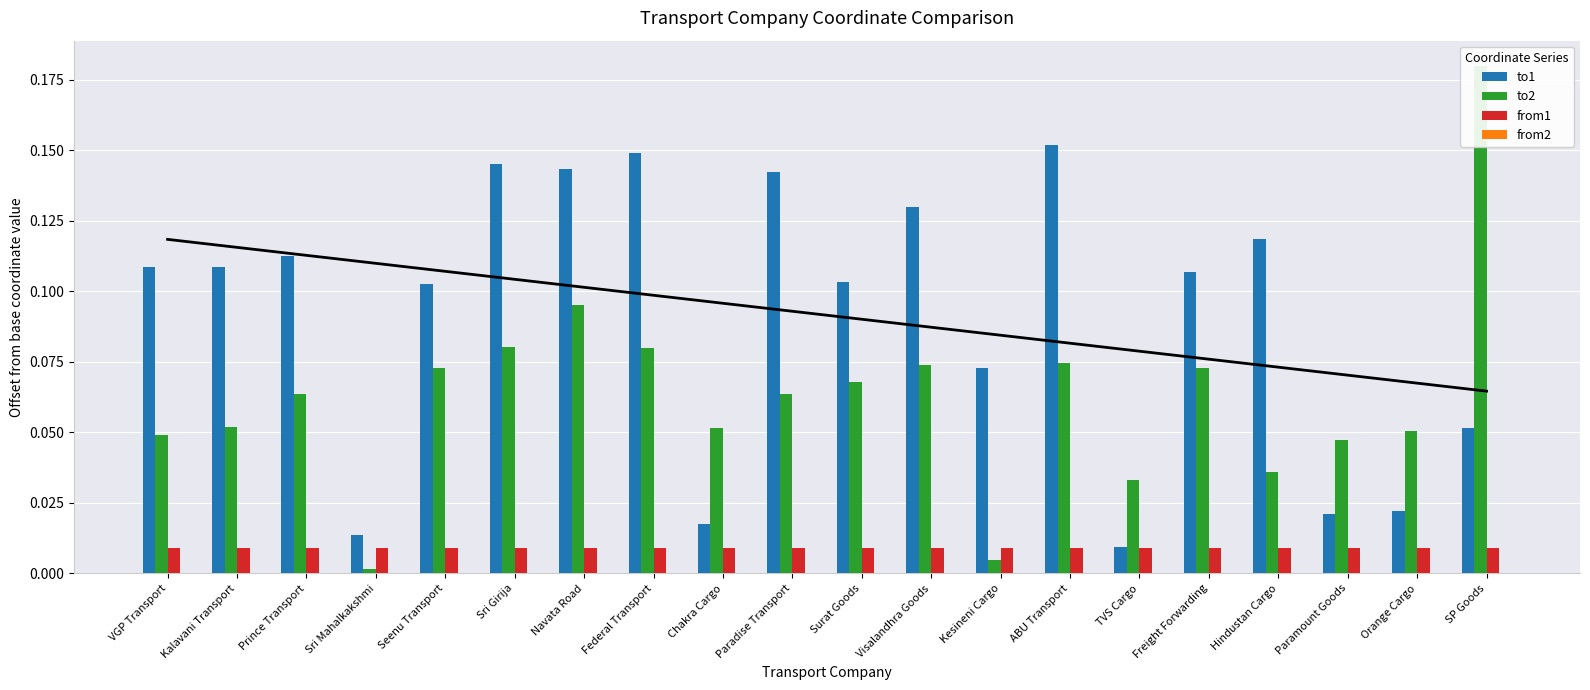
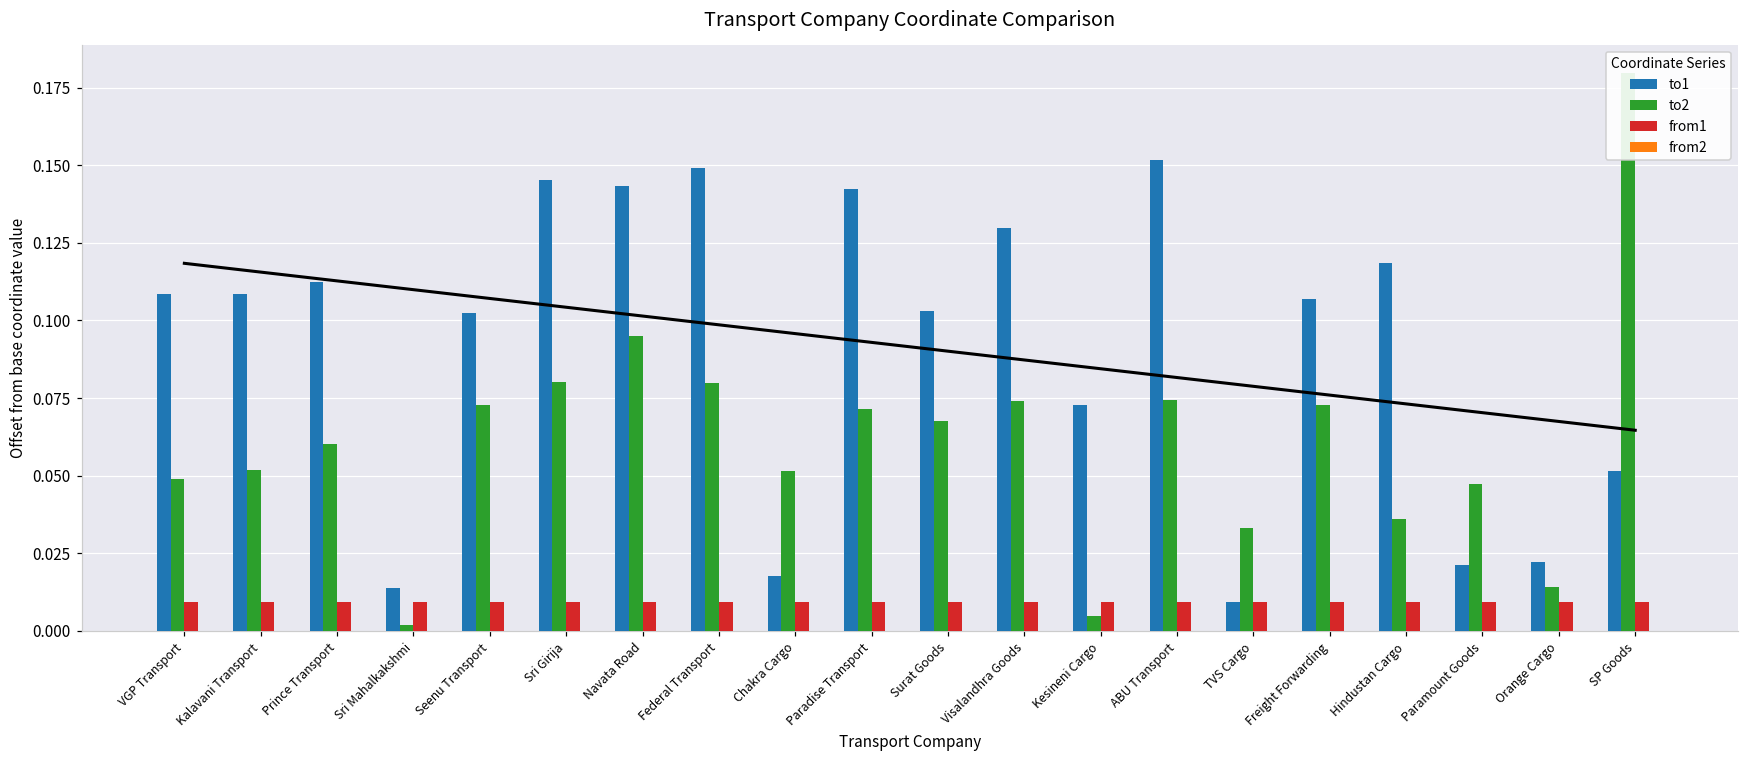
to2, Prince Transport: 0.064 -> 0.060
to2, Paradise Transport: 0.064 -> 0.071
to2, Orange Cargo: 0.050 -> 0.014
